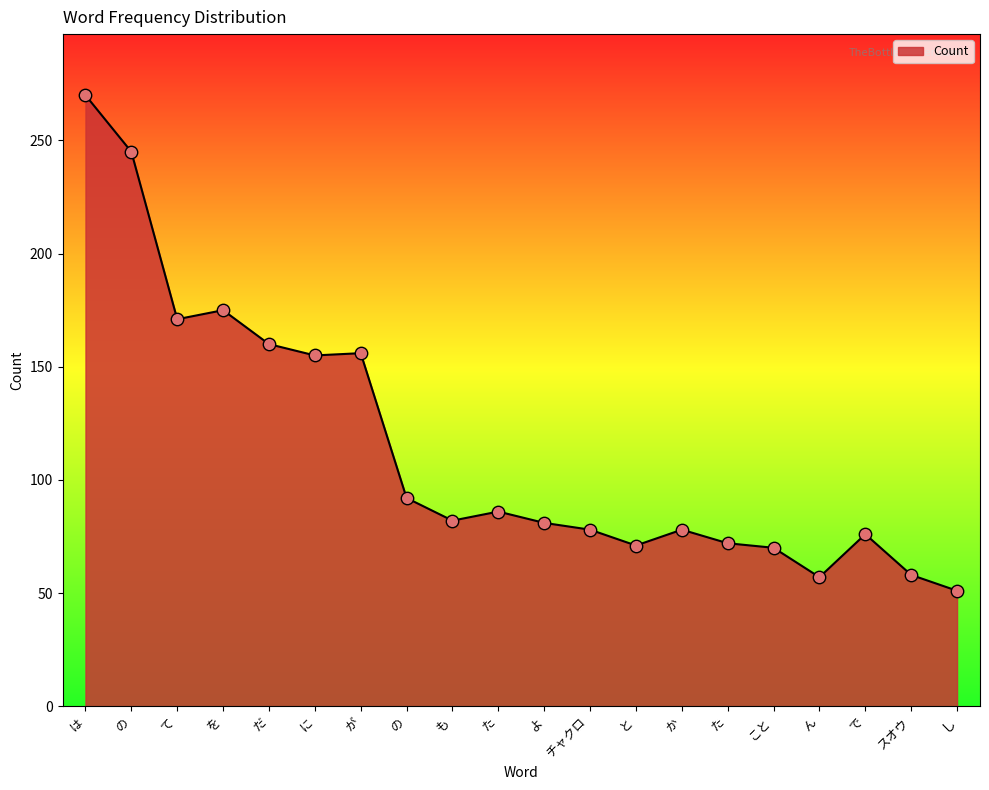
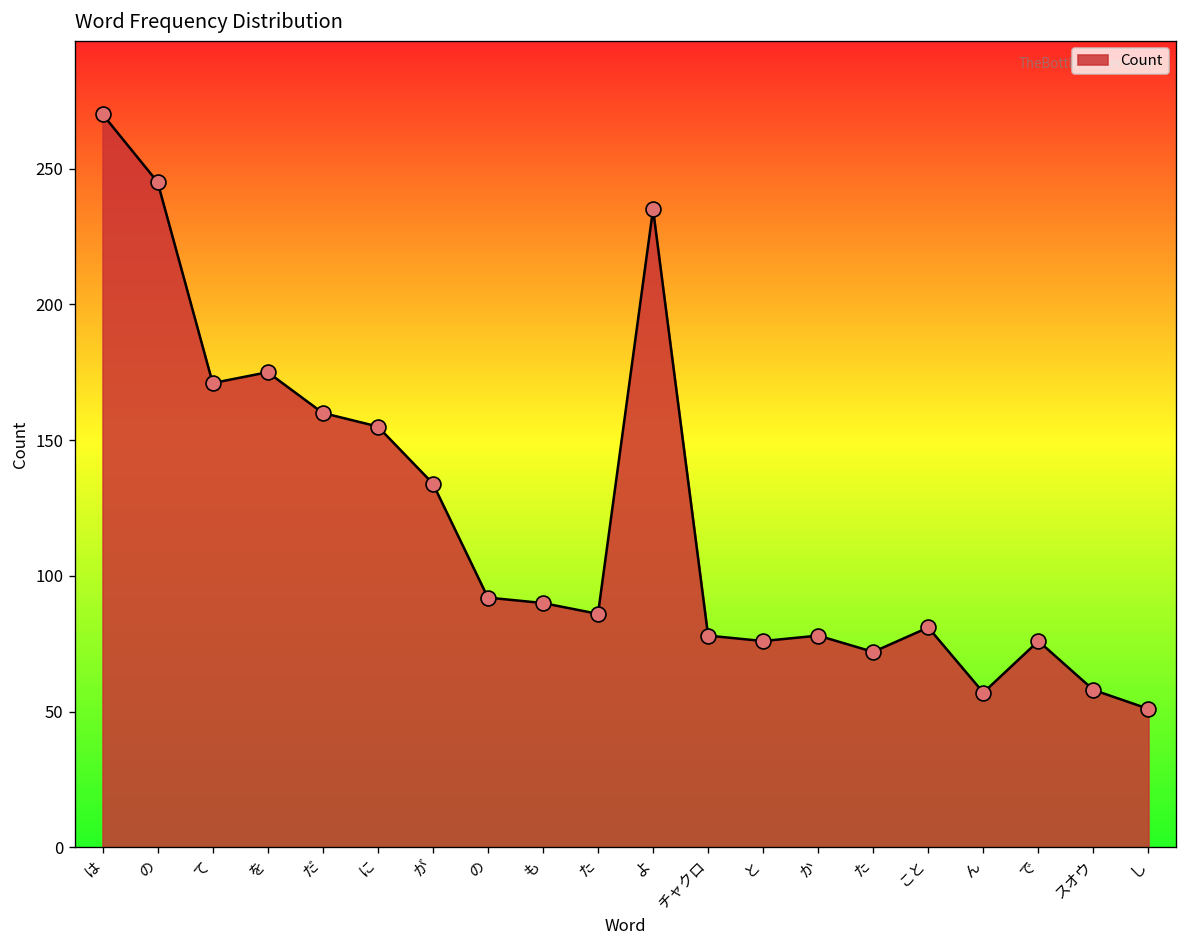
が: 156 -> 134
も: 82 -> 90
よ: 81 -> 235
と: 71 -> 76
こと: 70 -> 81
